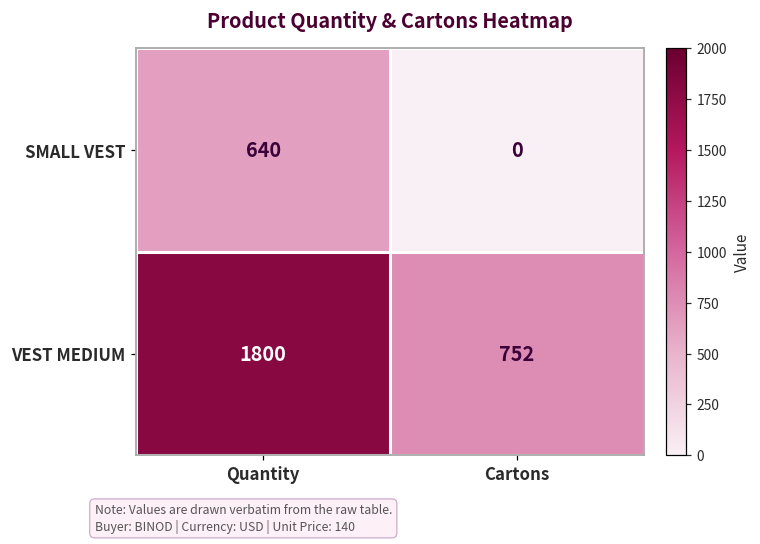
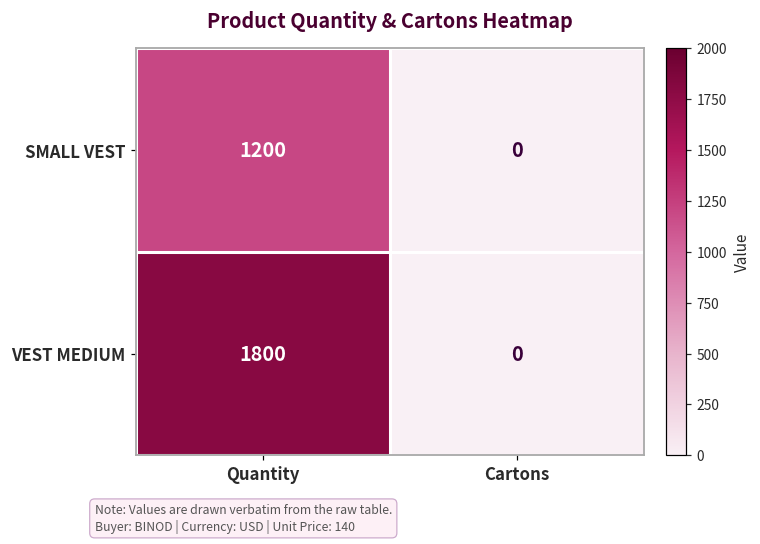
SMALL VEST, Quantity: 640 -> 1200
VEST MEDIUM, Cartons: 752 -> 0
